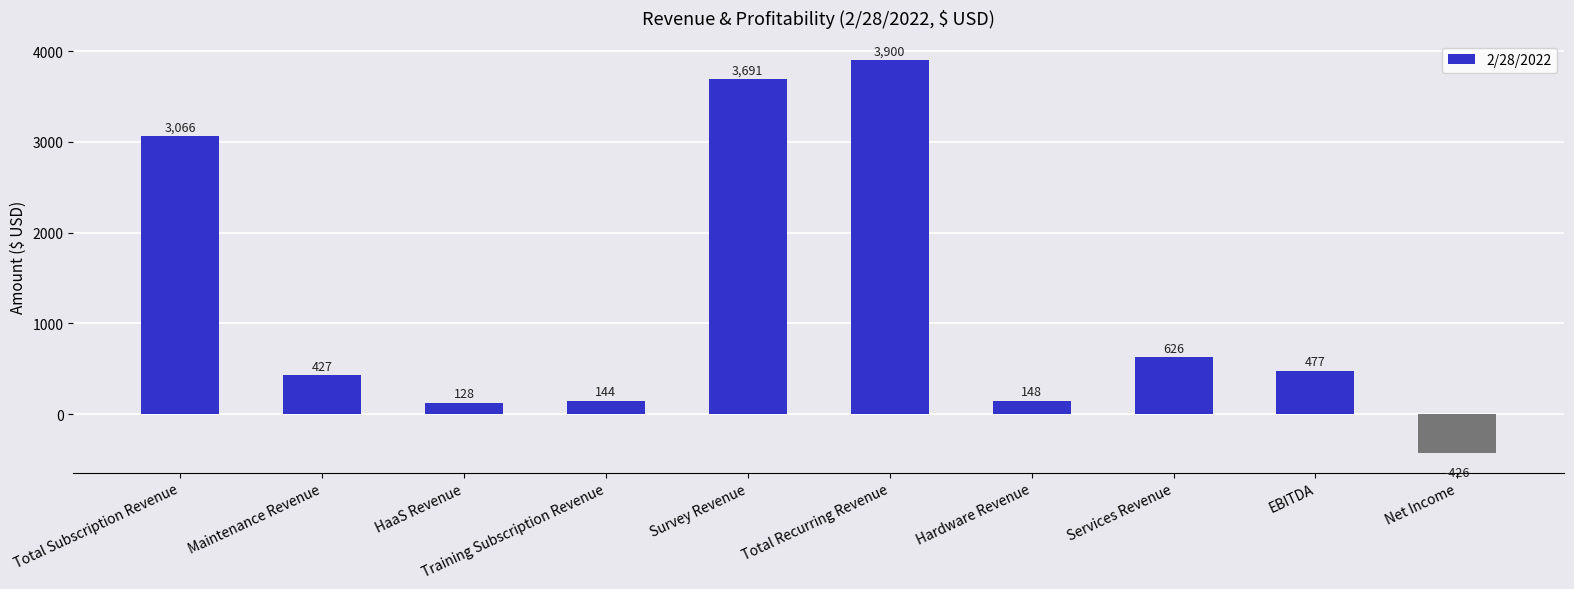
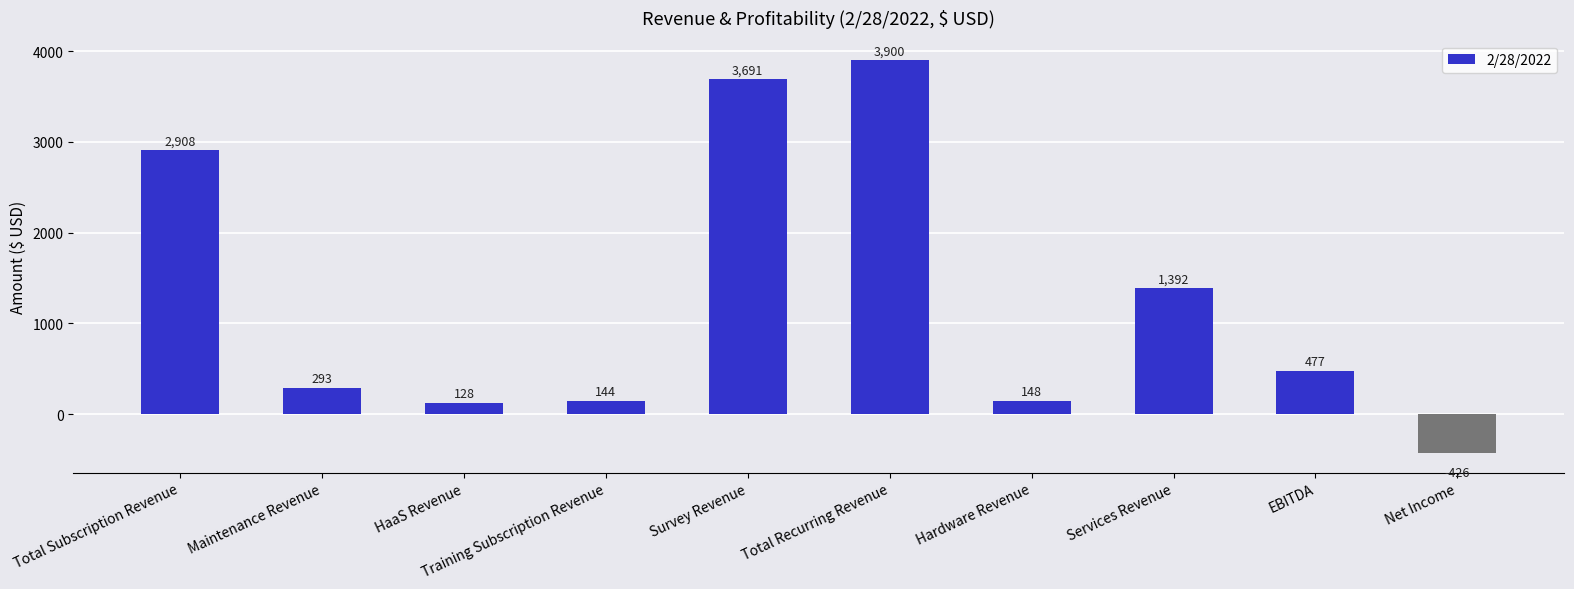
Total Subscription Revenue: 3,066 -> 2,908
Maintenance Revenue: 427 -> 293
Services Revenue: 626 -> 1,392
